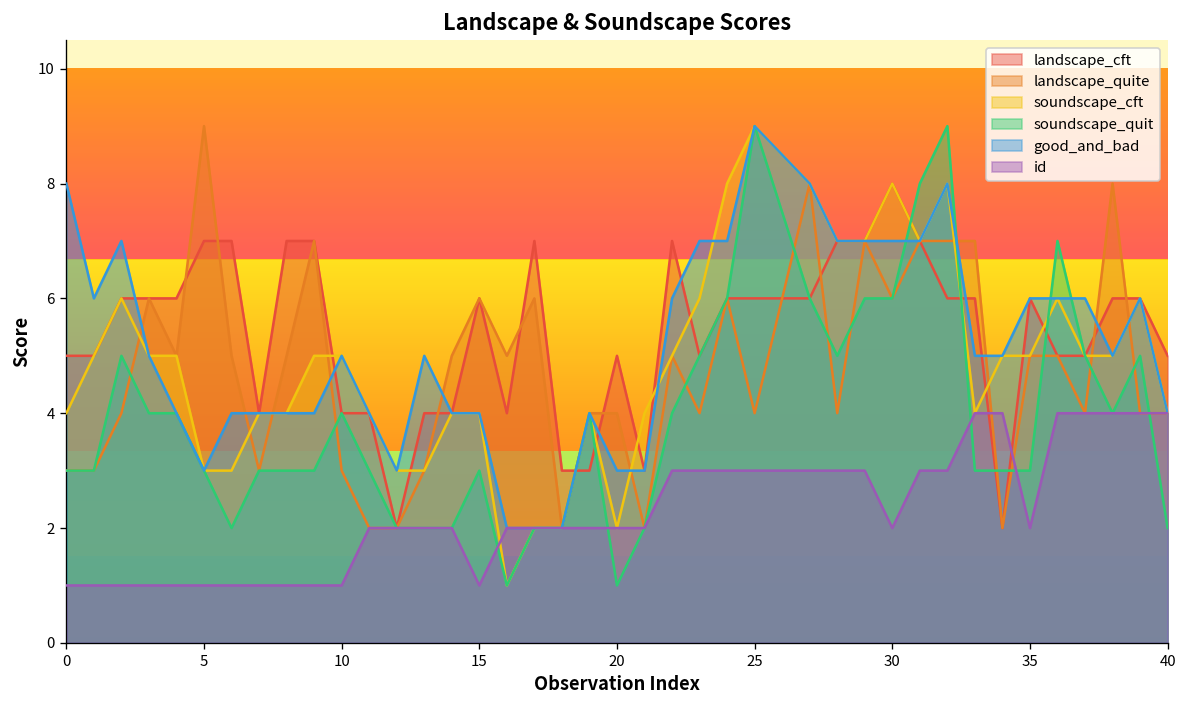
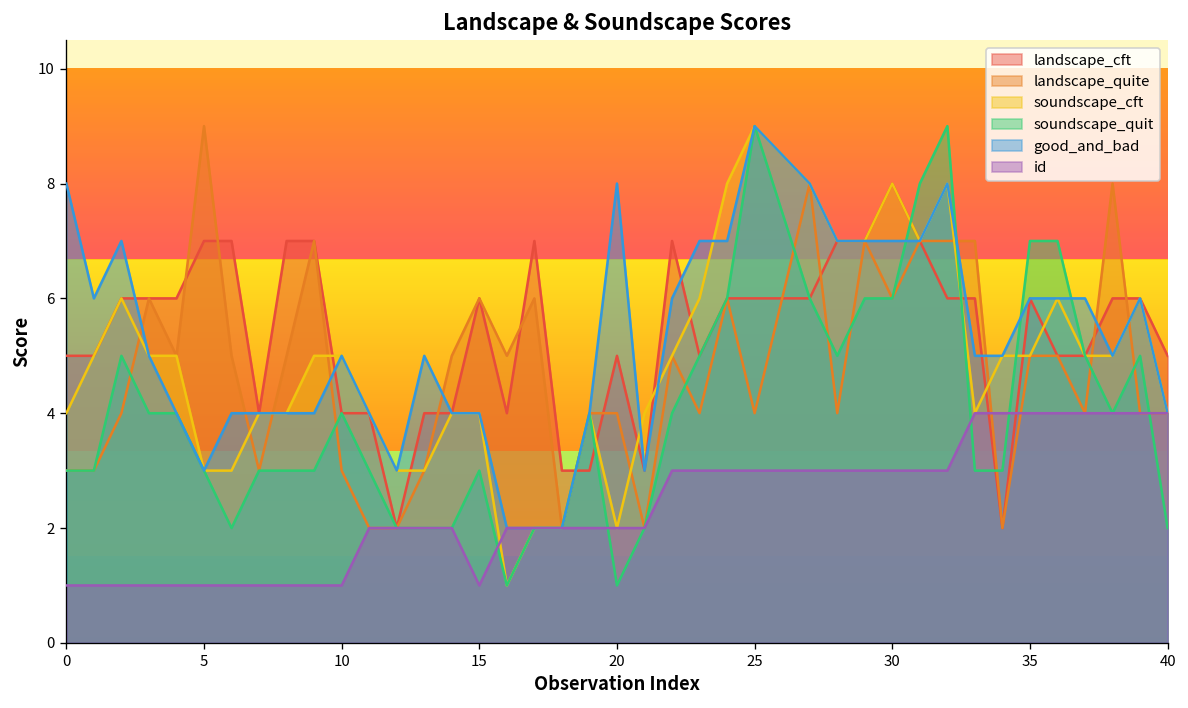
good_and_bad, 20: 3 -> 8
id, 30: 2 -> 3
soundscape_quit, 35: 3 -> 7
id, 35: 2 -> 4
